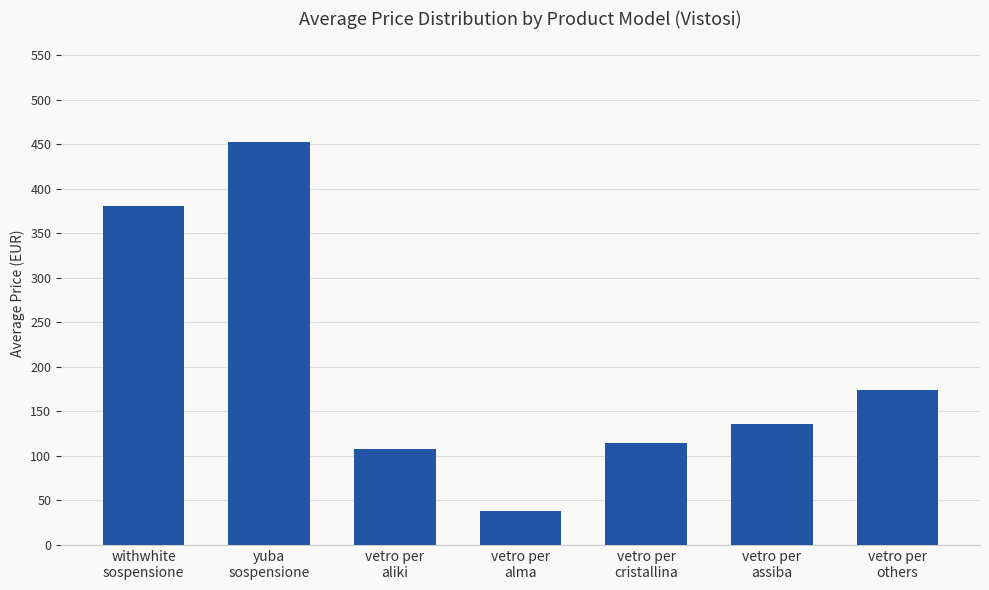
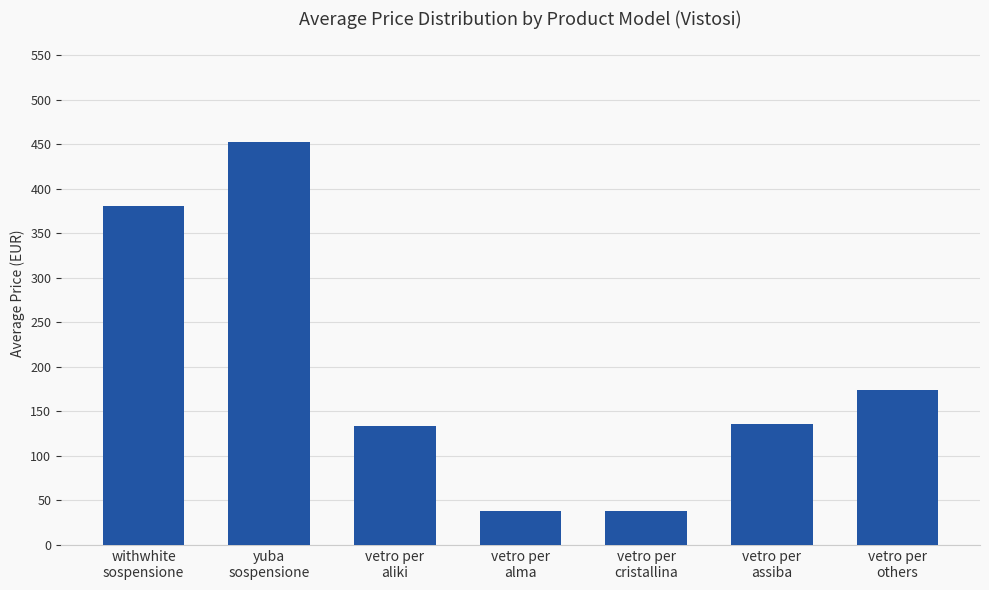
vetro per aliki: 110 -> 130
vetro per cristallina: 110 -> 40
